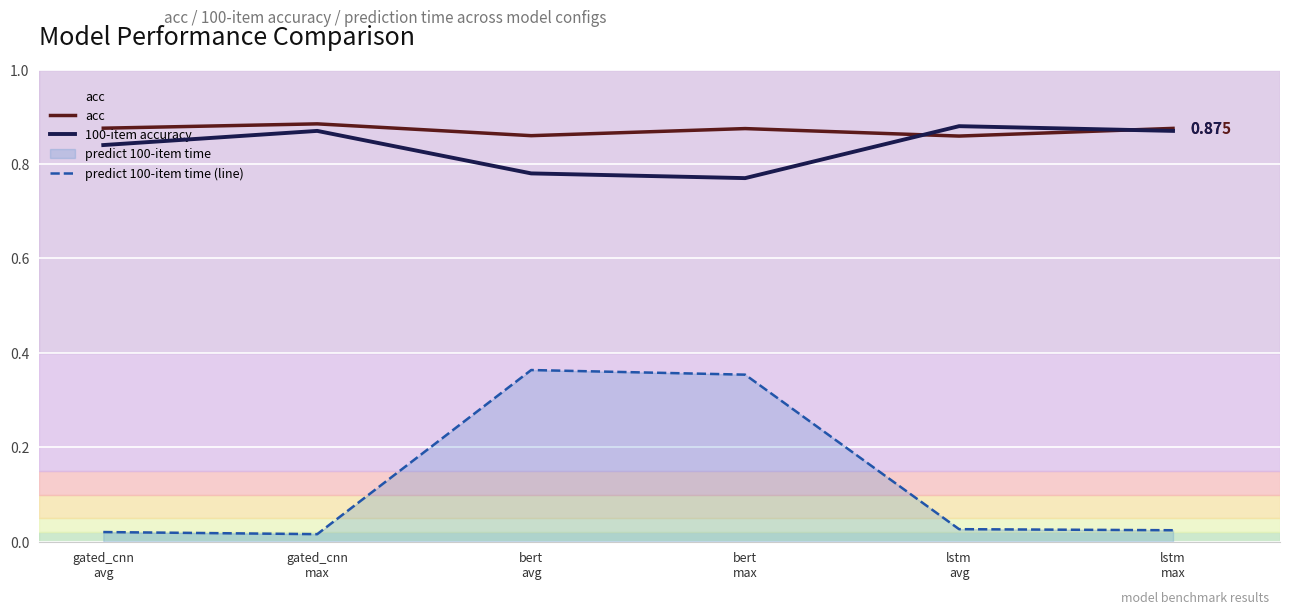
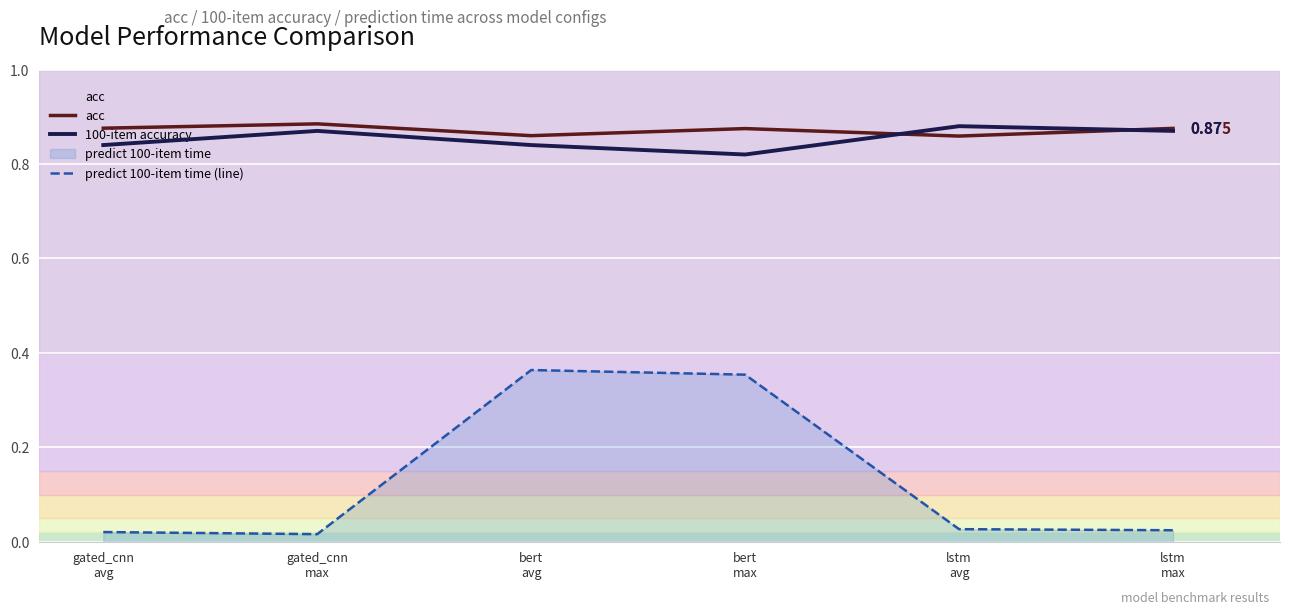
100-item accuracy, bert avg: 0.78 -> 0.84
100-item accuracy, bert max: 0.77 -> 0.82
